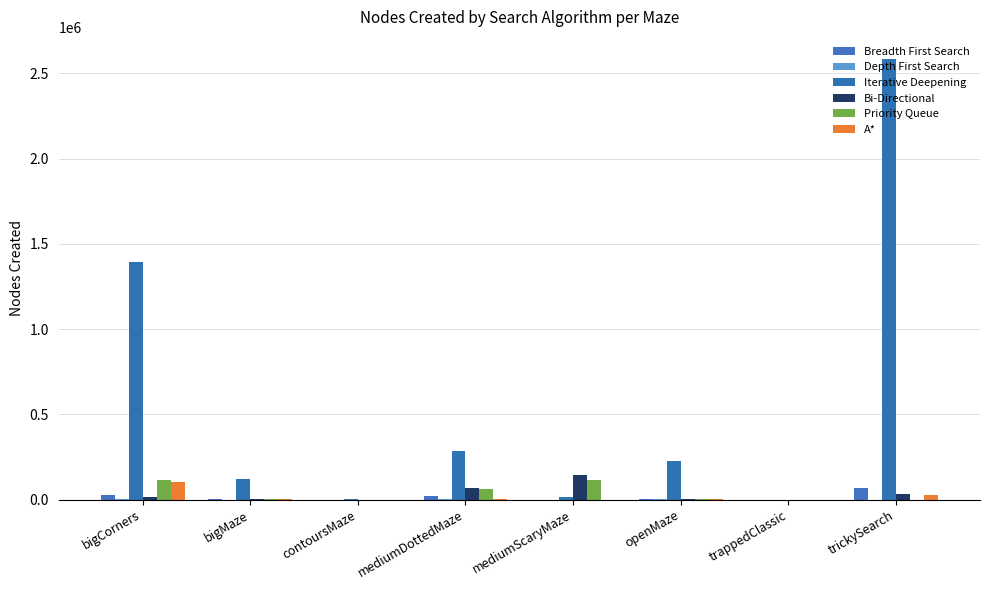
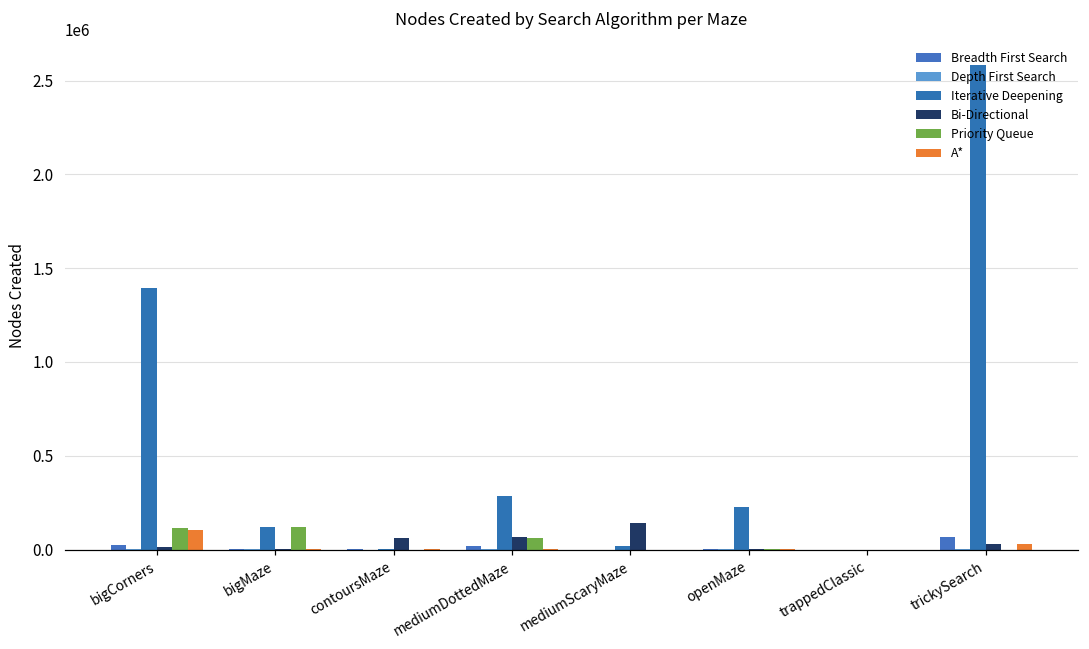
Priority Queue, bigMaze: 0 -> 120000
Bi-Directional, contoursMaze: 0 -> 60000
Priority Queue, mediumScaryMaze: 120000 -> 0
